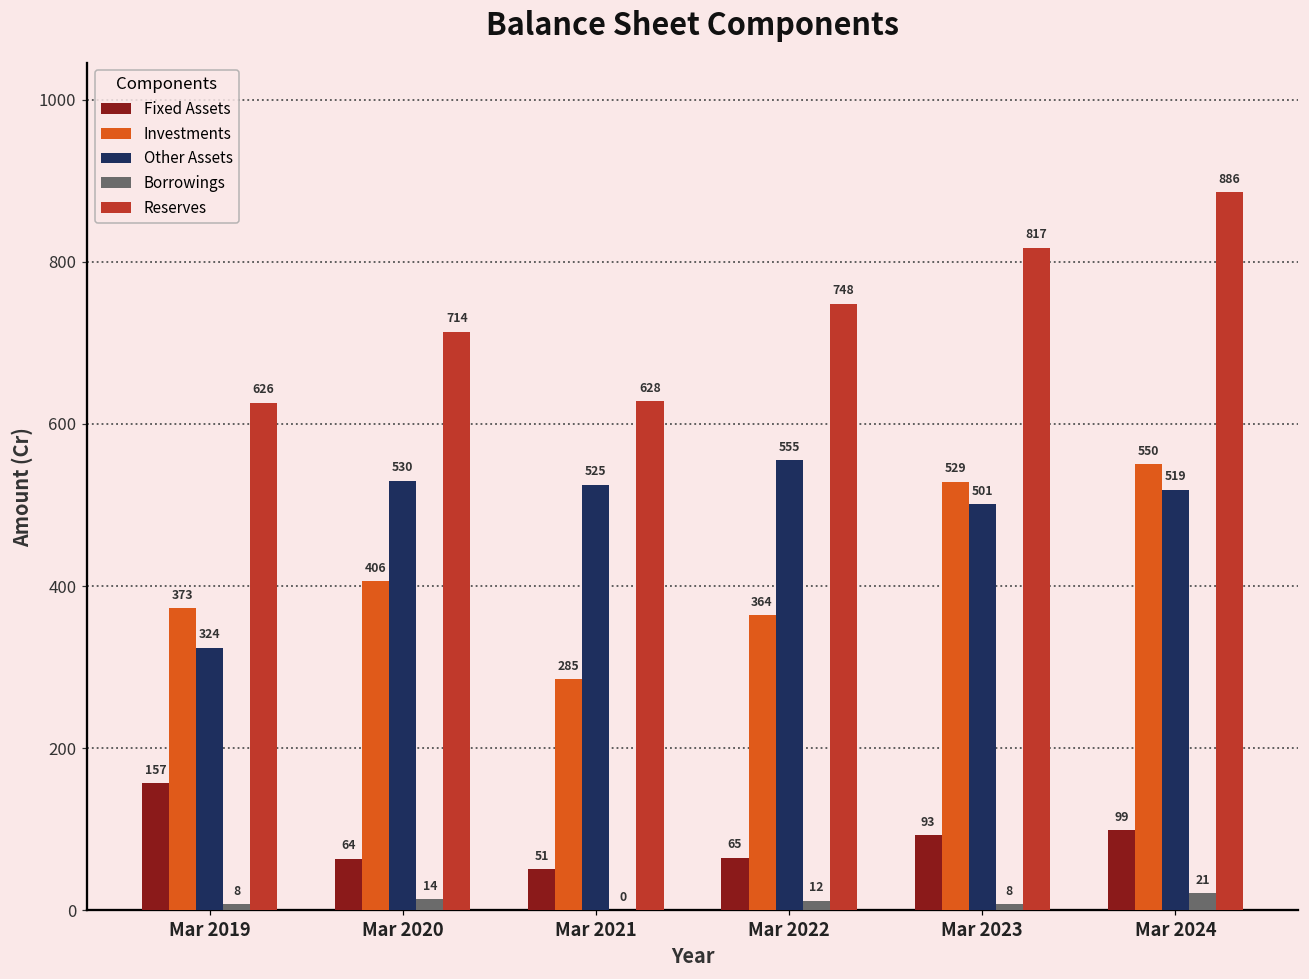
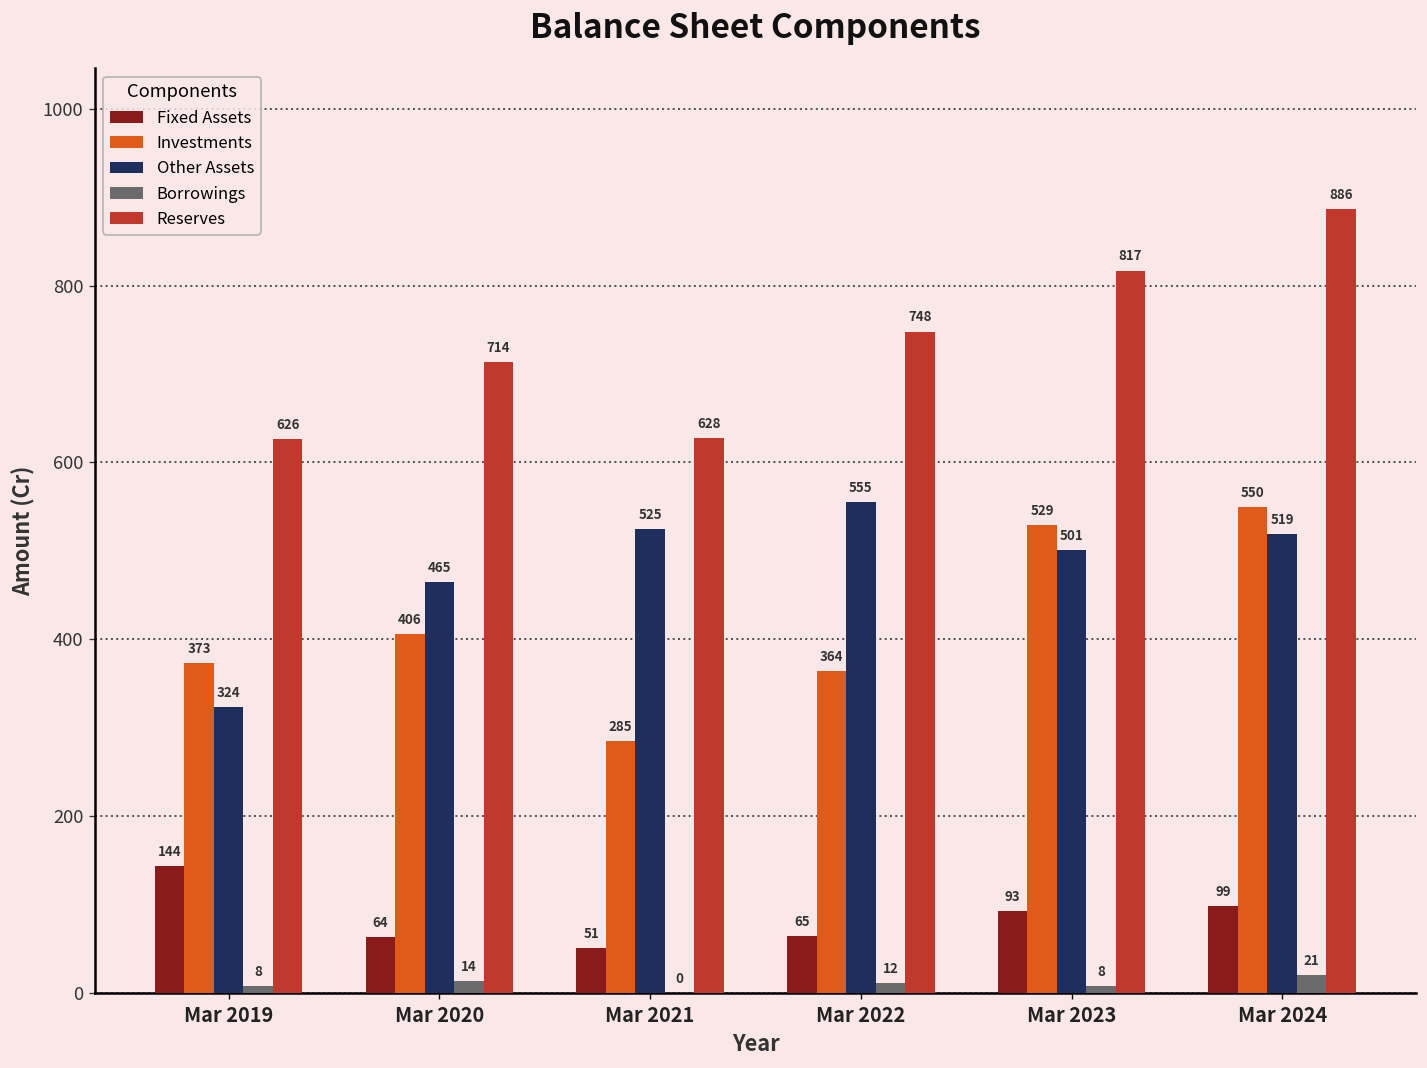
Fixed Assets, Mar 2019: 157 -> 144
Other Assets, Mar 2020: 530 -> 465
